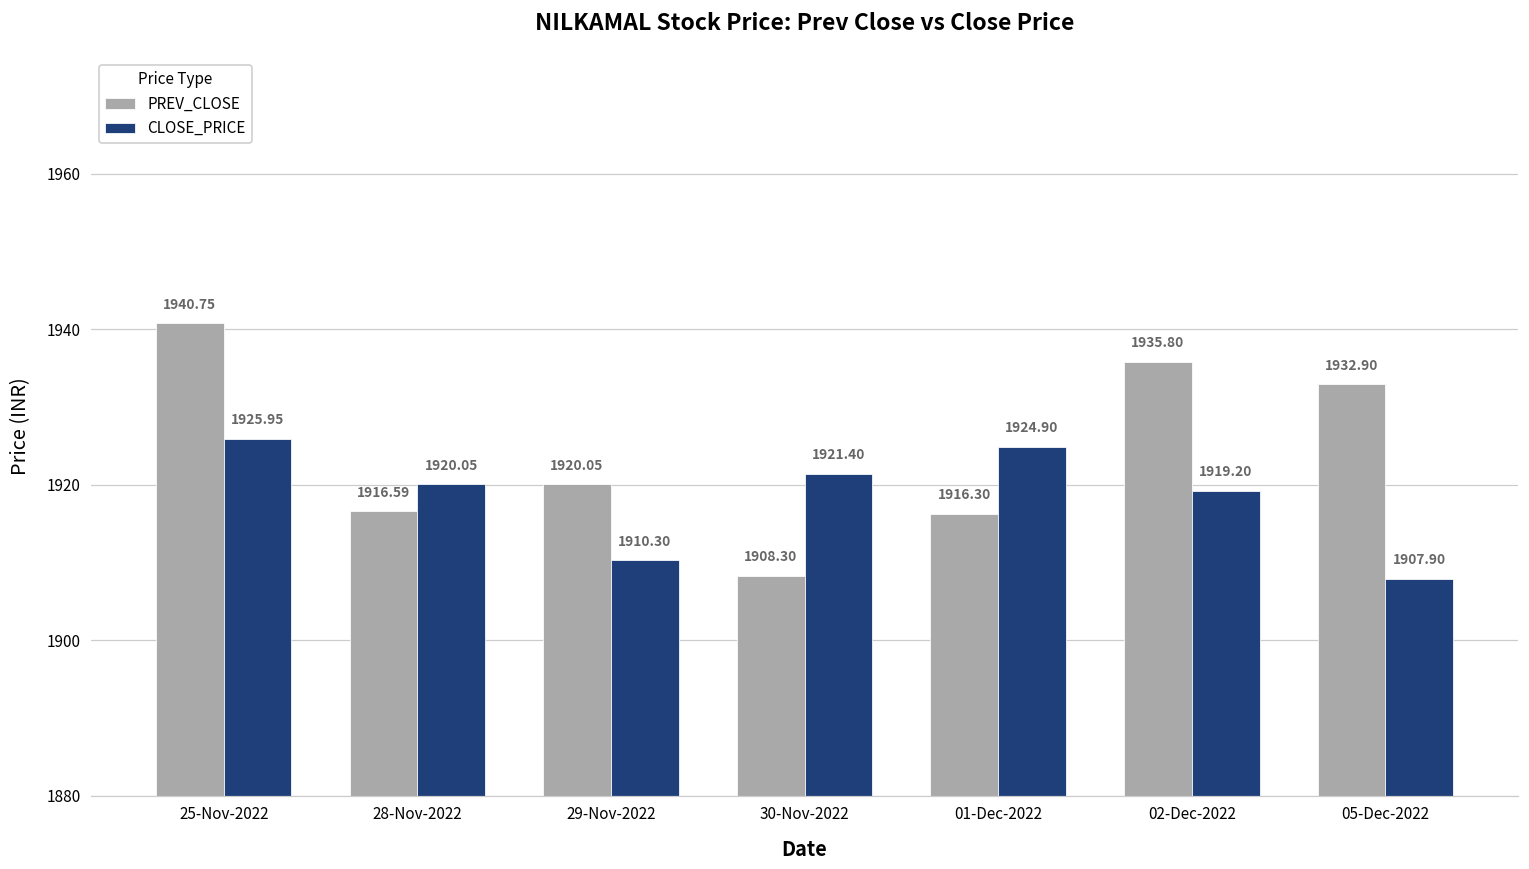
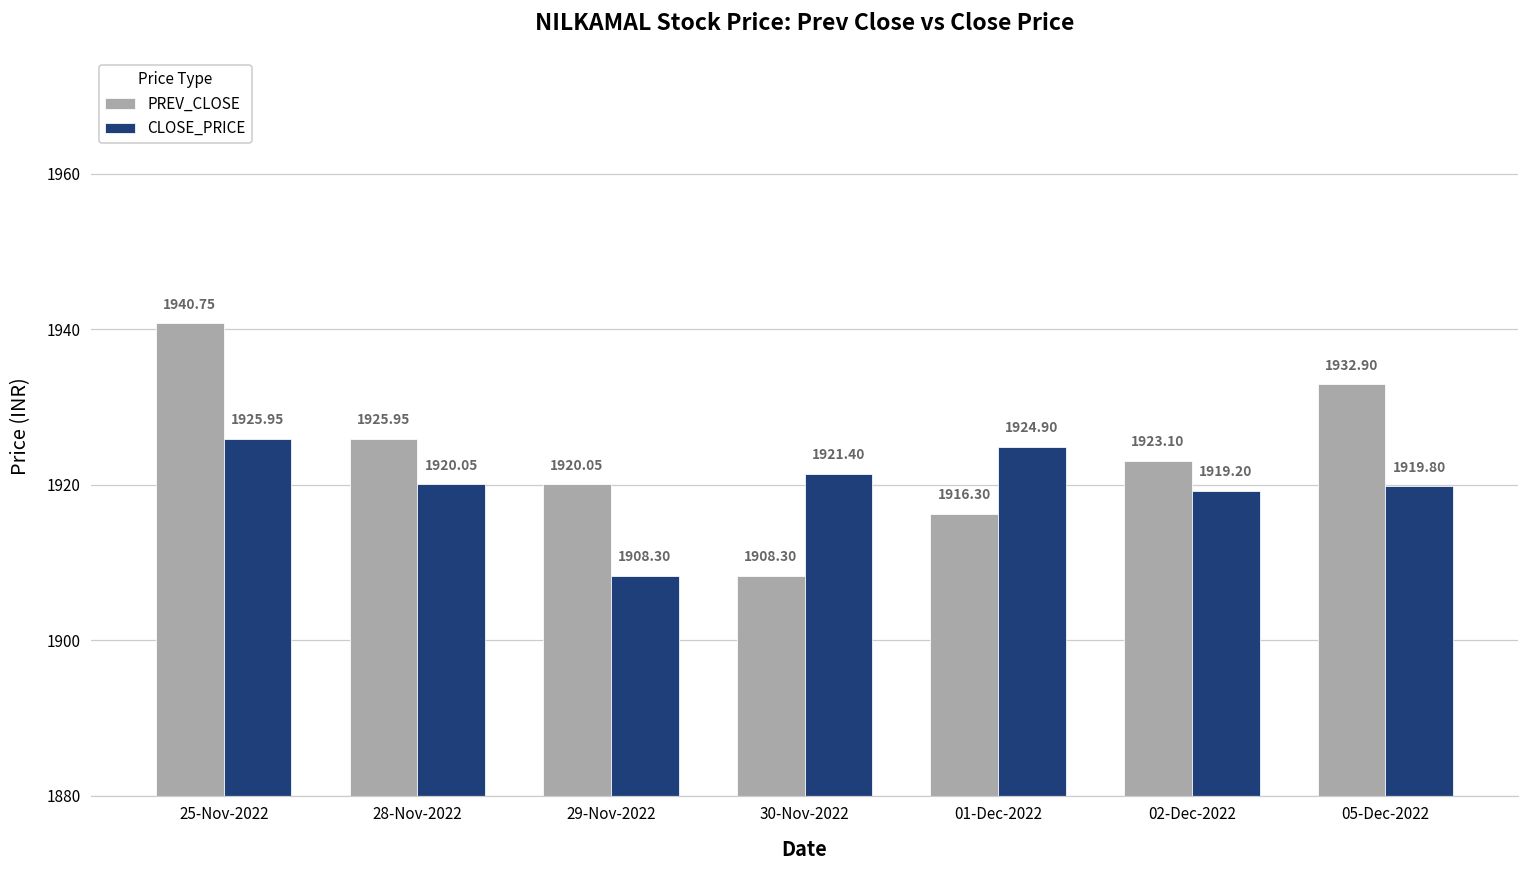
PREV_CLOSE, 28-Nov-2022: 1916.59 -> 1925.95
CLOSE_PRICE, 29-Nov-2022: 1910.30 -> 1908.30
PREV_CLOSE, 02-Dec-2022: 1935.80 -> 1923.10
CLOSE_PRICE, 05-Dec-2022: 1907.90 -> 1919.80
